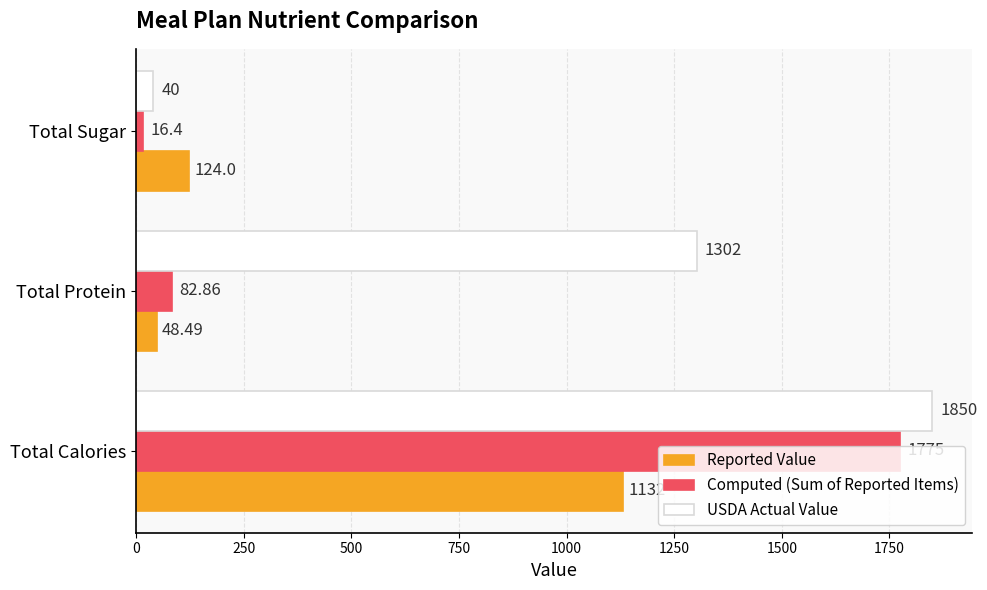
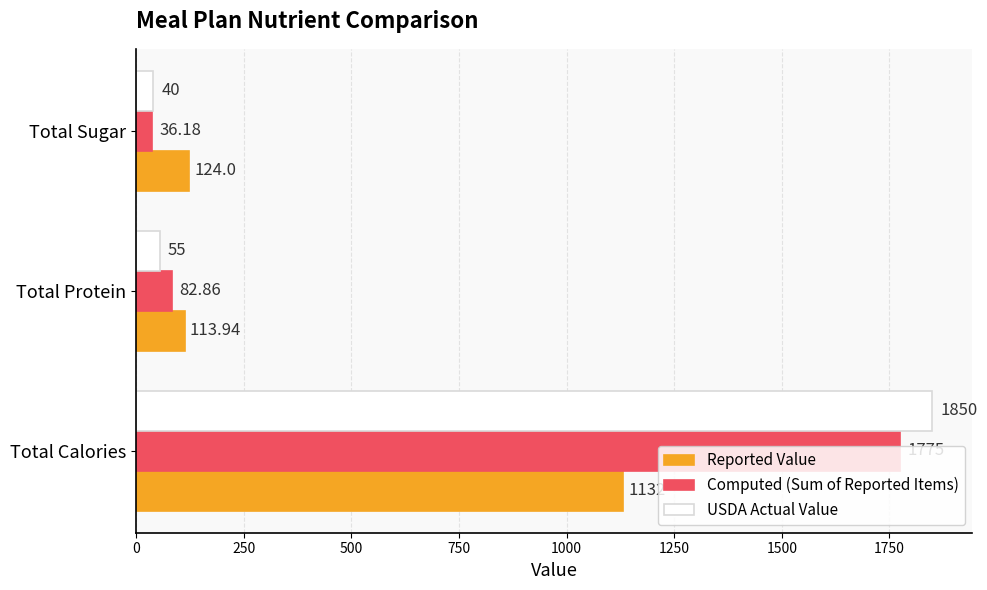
Computed (Sum of Reported Items), Total Sugar: 16.4 -> 36.18
USDA Actual Value, Total Protein: 1302 -> 55
Reported Value, Total Protein: 48.49 -> 113.94
